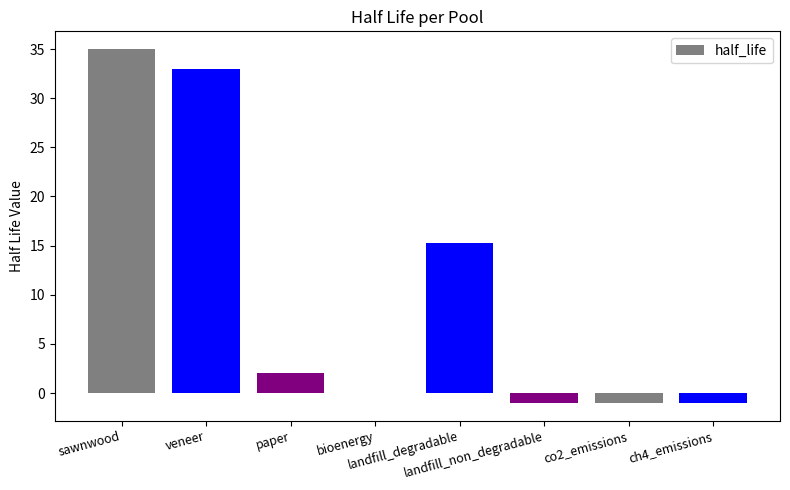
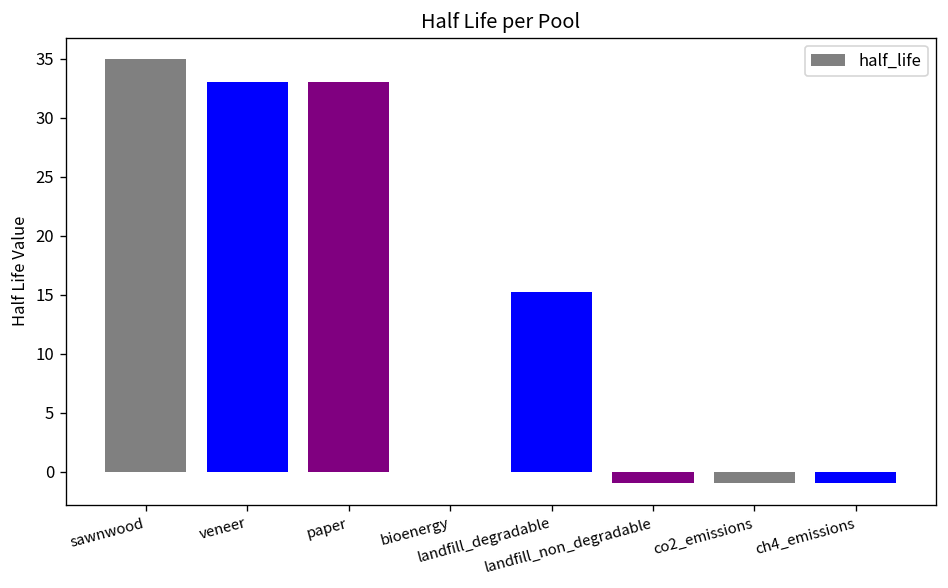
paper: 2 -> 33
